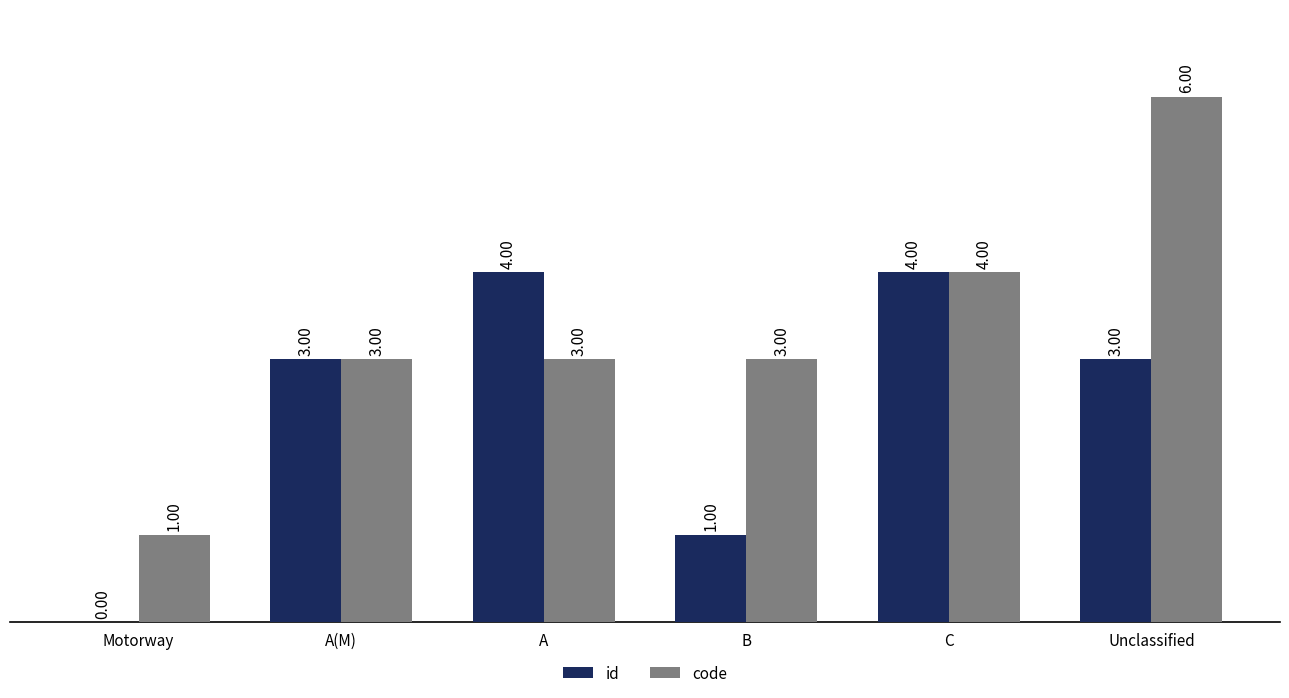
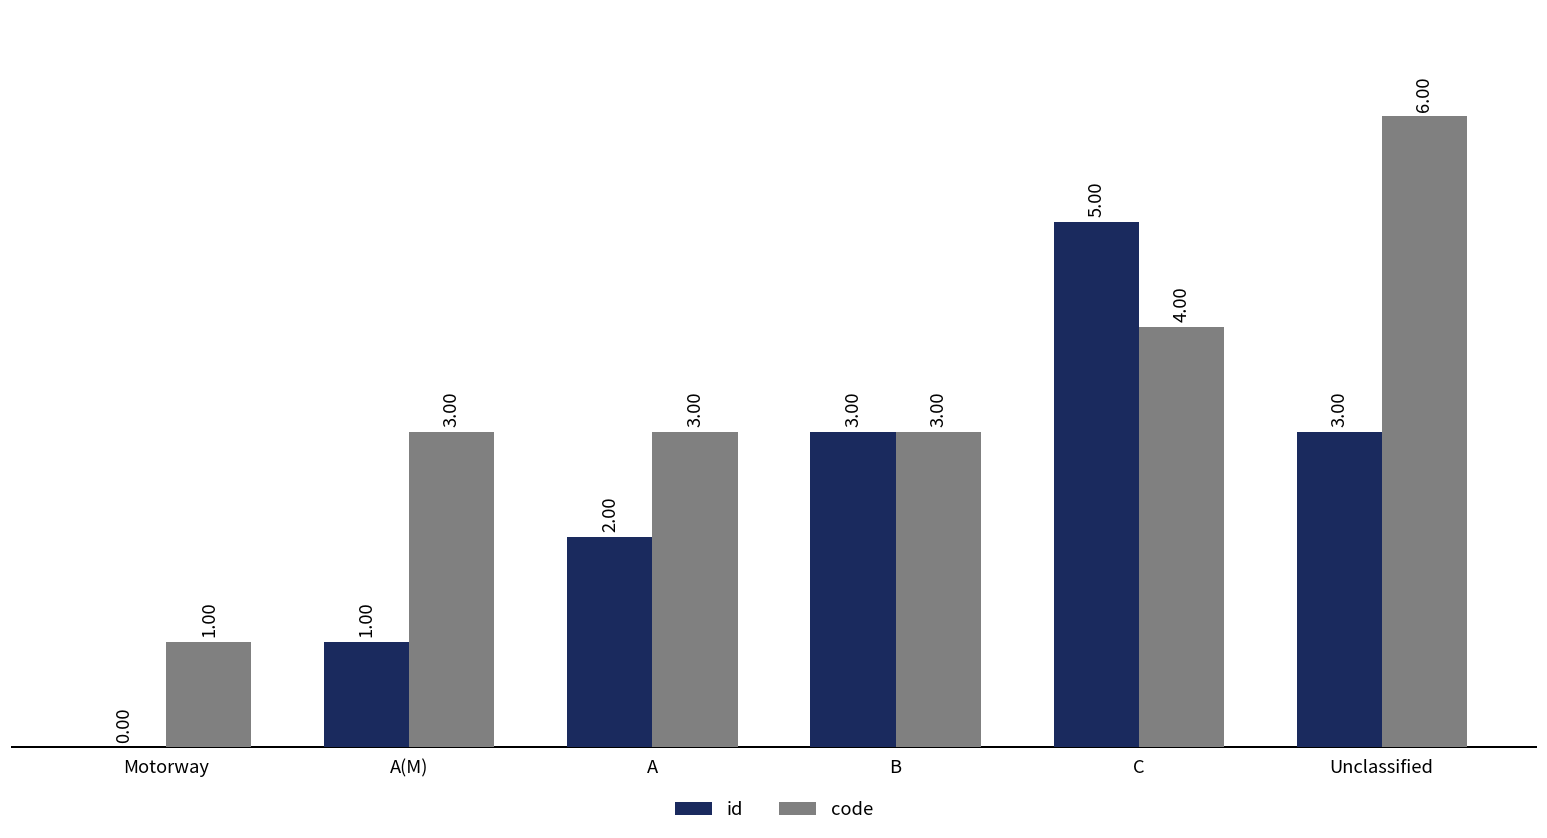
id, A(M): 3.00 -> 1.00
id, A: 4.00 -> 2.00
id, B: 1.00 -> 3.00
id, C: 4.00 -> 5.00
